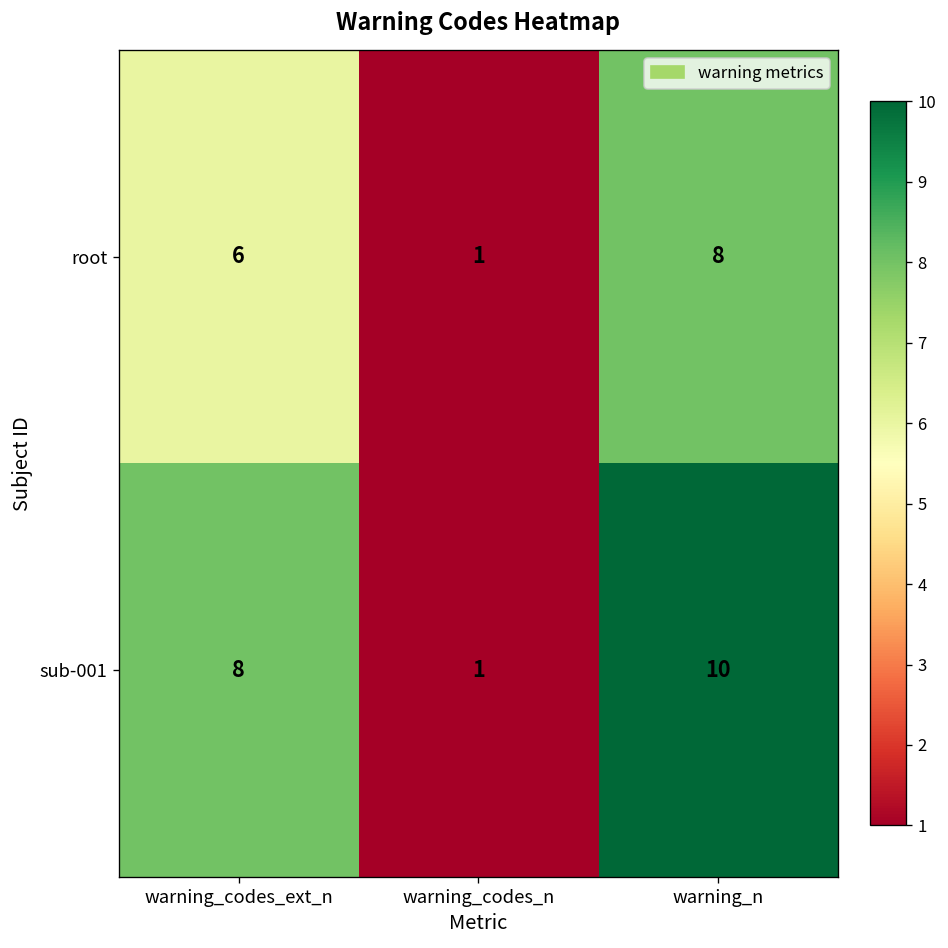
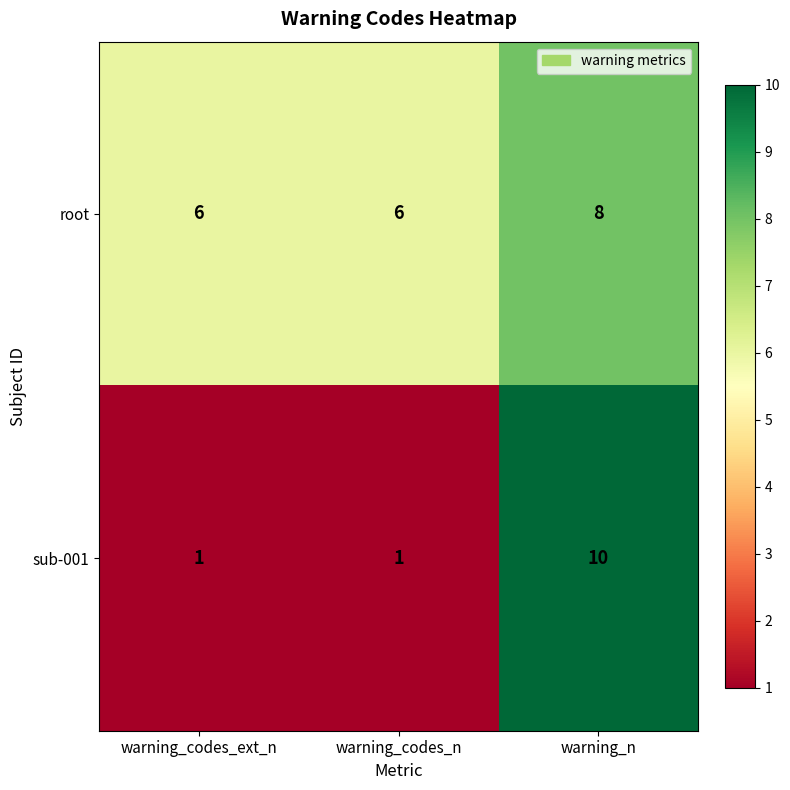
root, warning_codes_n: 1 -> 6
sub-001, warning_codes_ext_n: 8 -> 1
